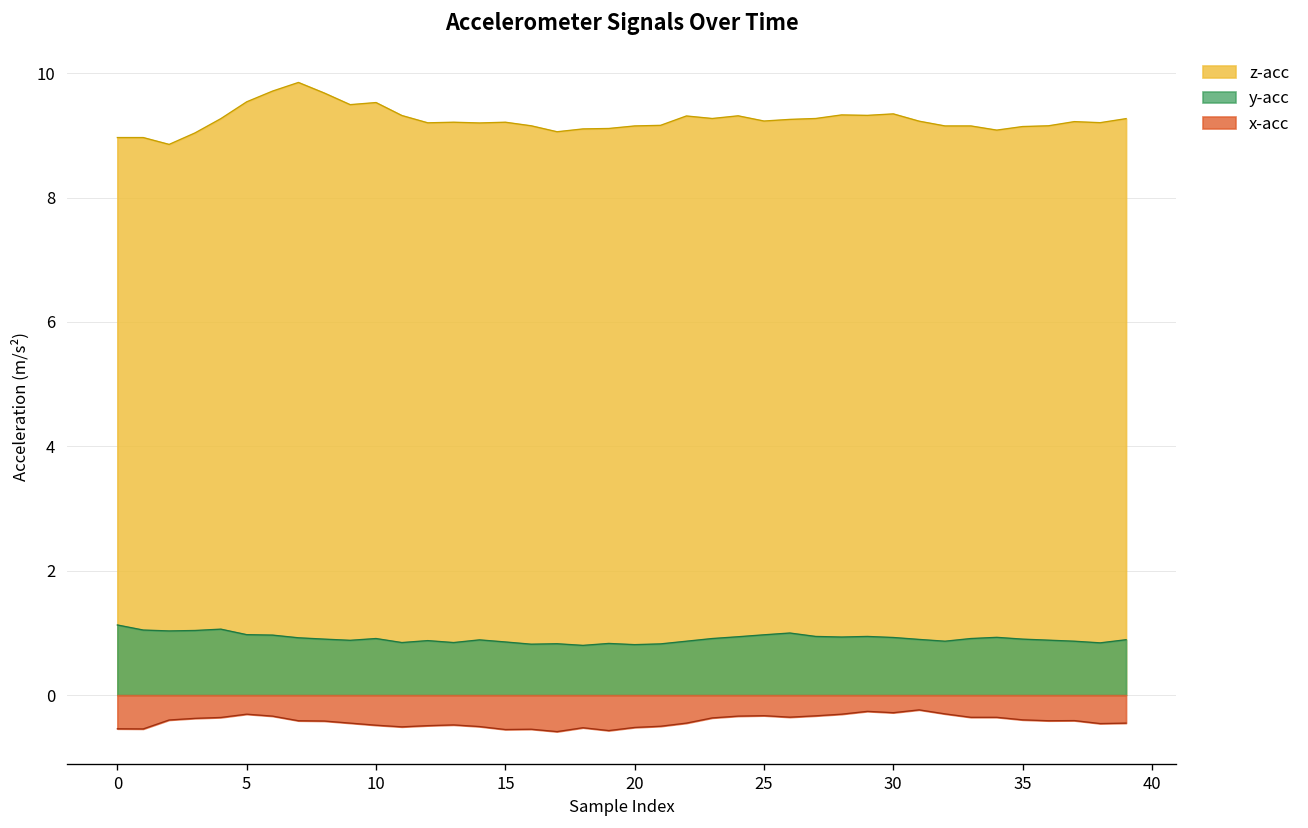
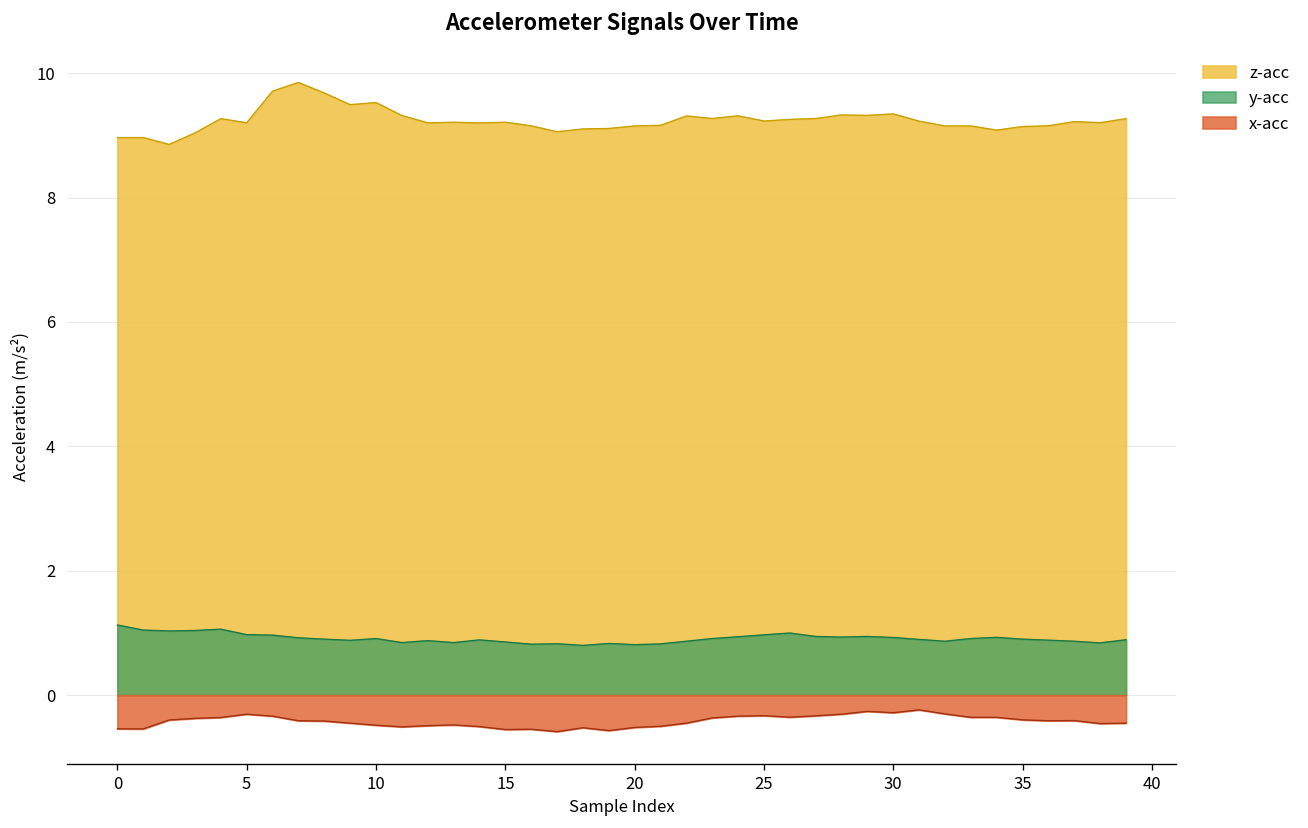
z-acc, 5: 9.5 -> 9.2
